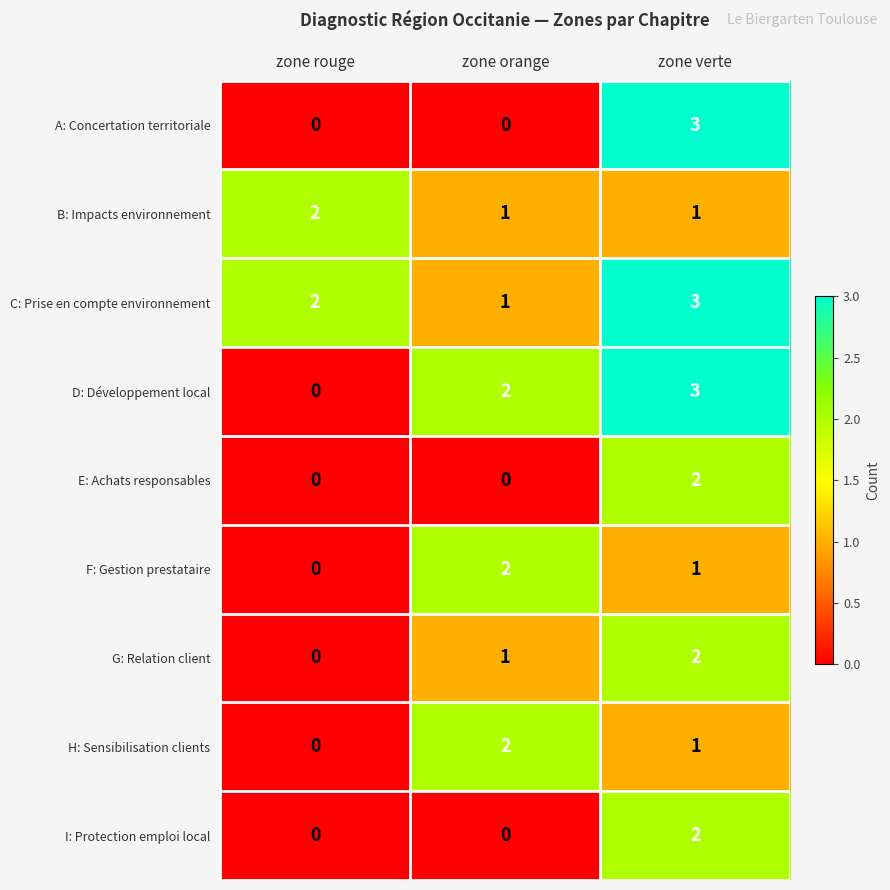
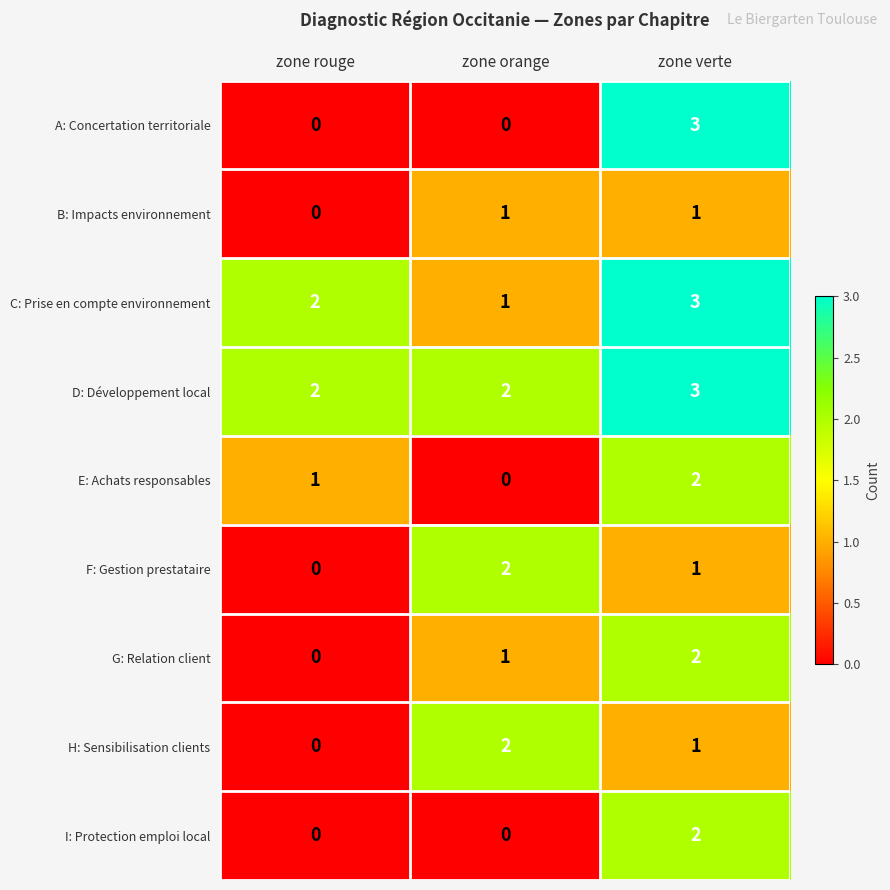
B: Impacts environnement, zone rouge: 2 -> 0
D: Développement local, zone rouge: 0 -> 2
E: Achats responsables, zone rouge: 0 -> 1
